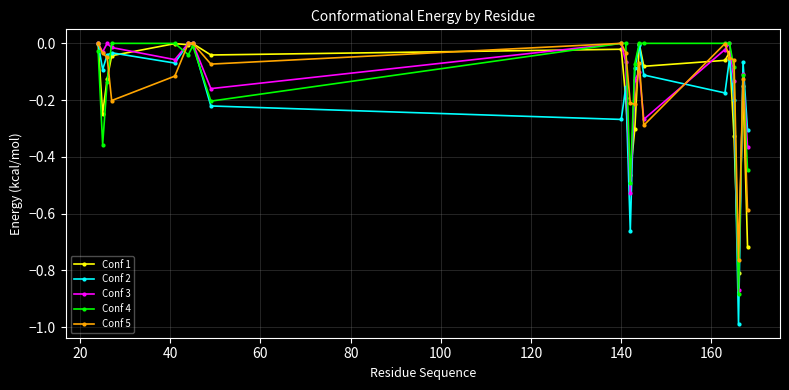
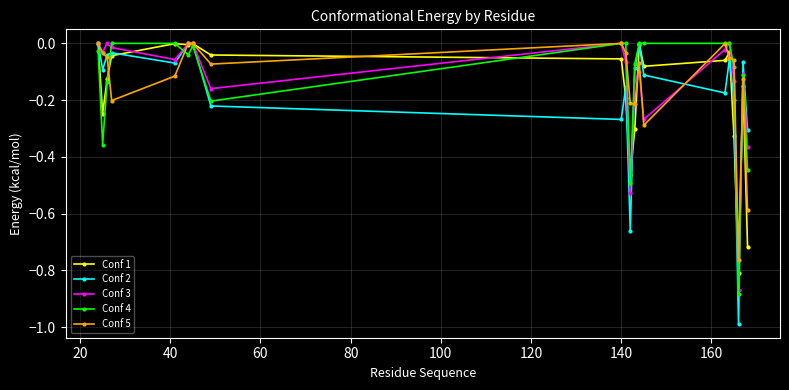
Conf 1, 140: -0.02 -> -0.05
